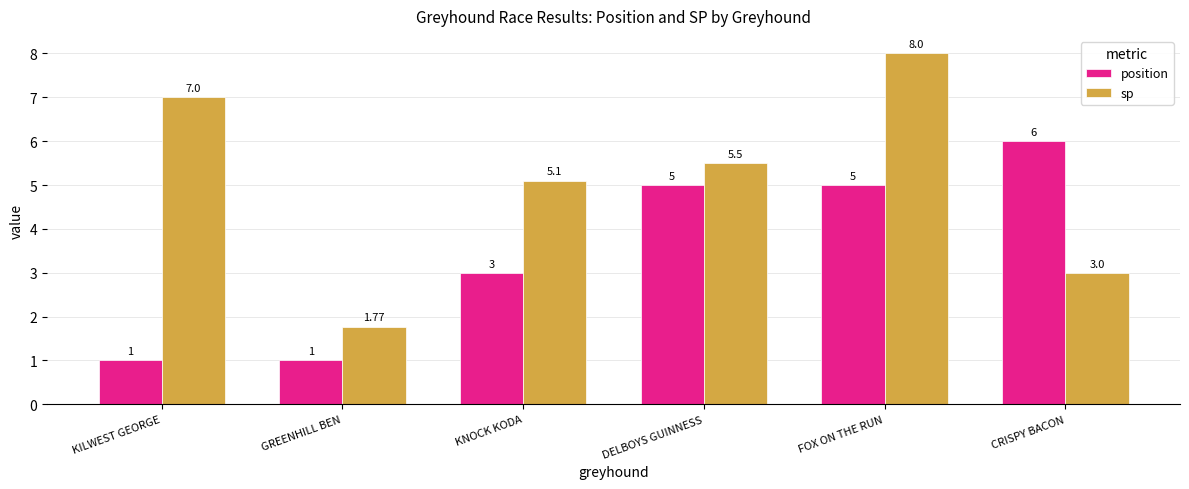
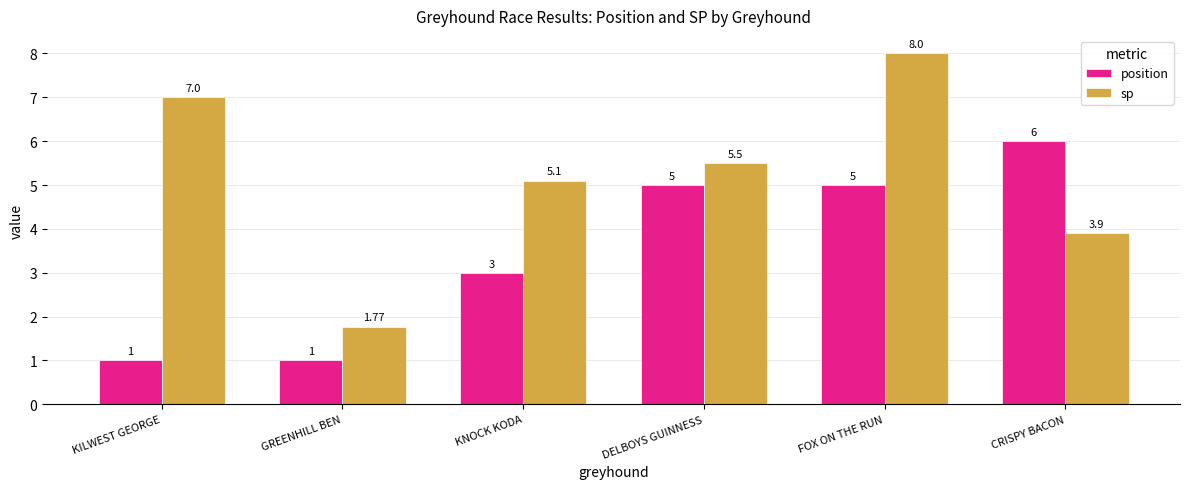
sp, CRISPY BACON: 3.0 -> 3.9
